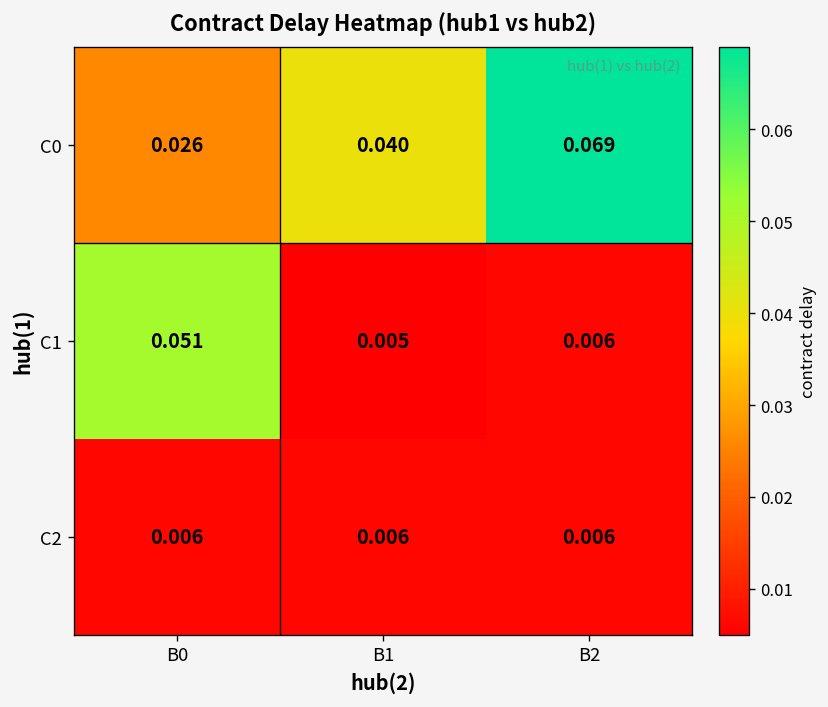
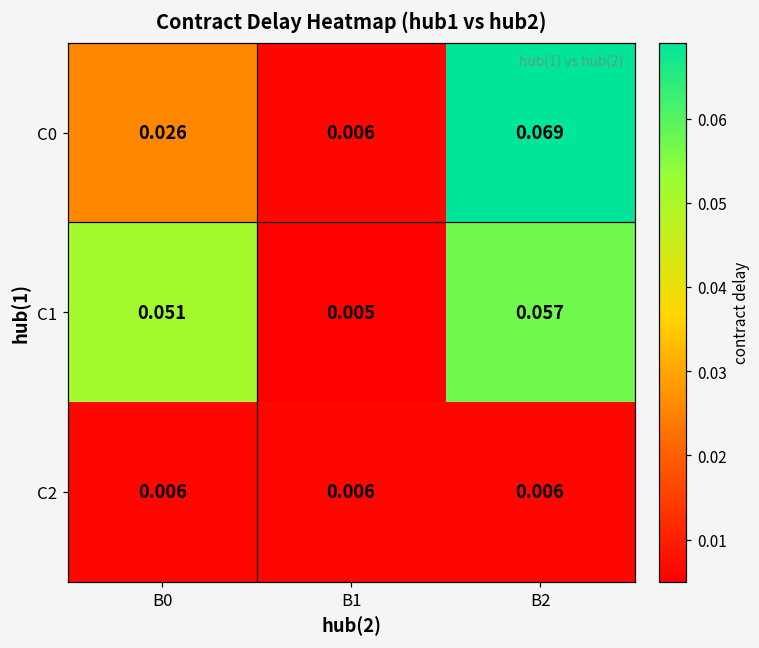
C0, B1: 0.040 -> 0.006
C1, B2: 0.006 -> 0.057
